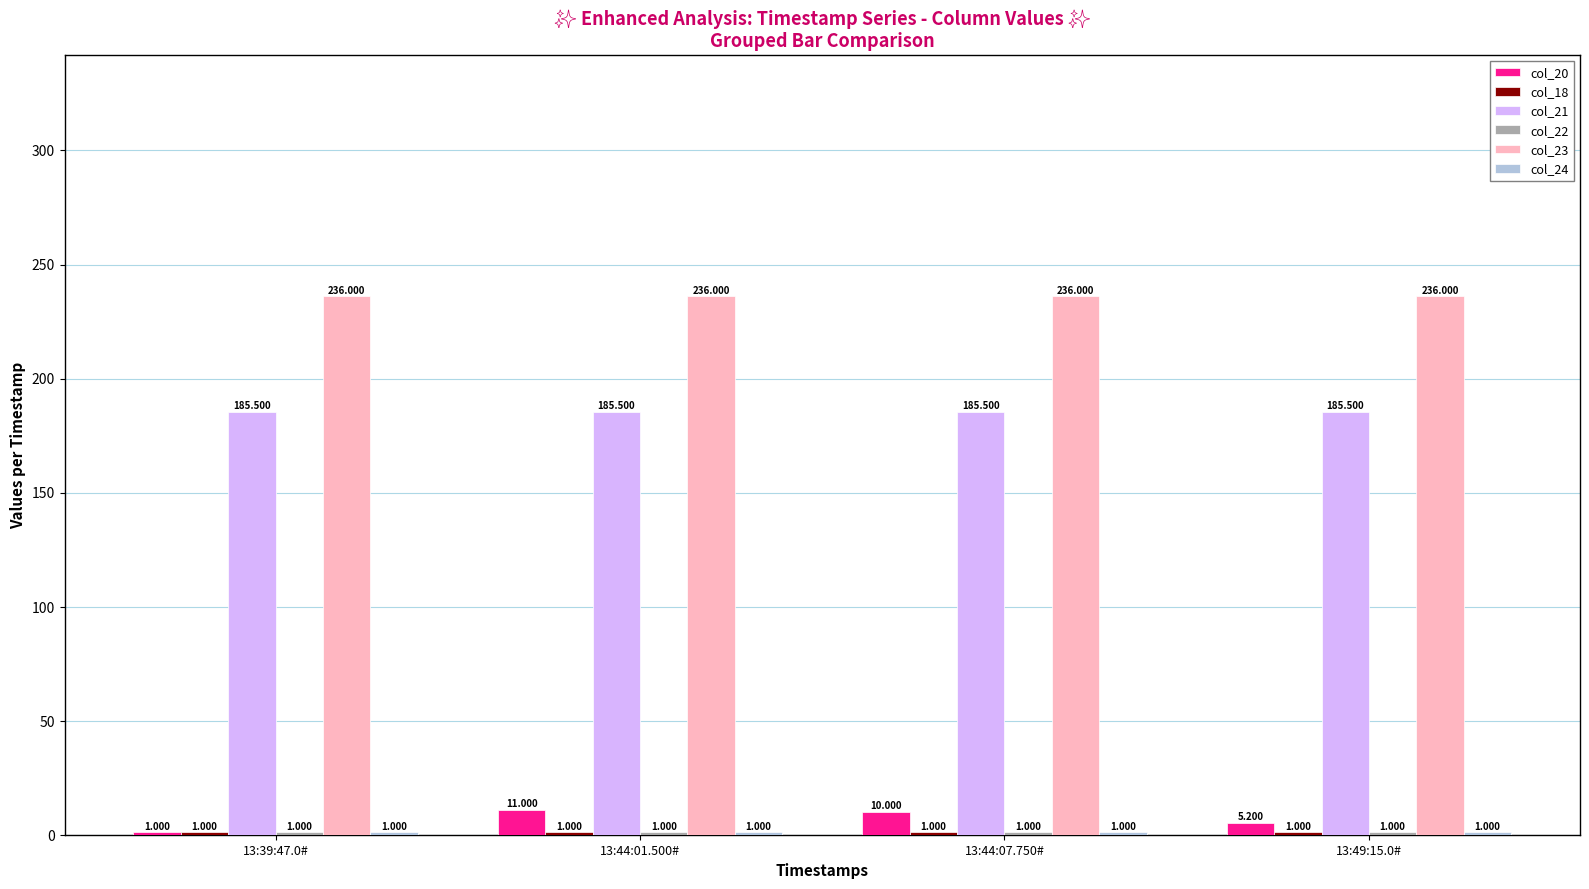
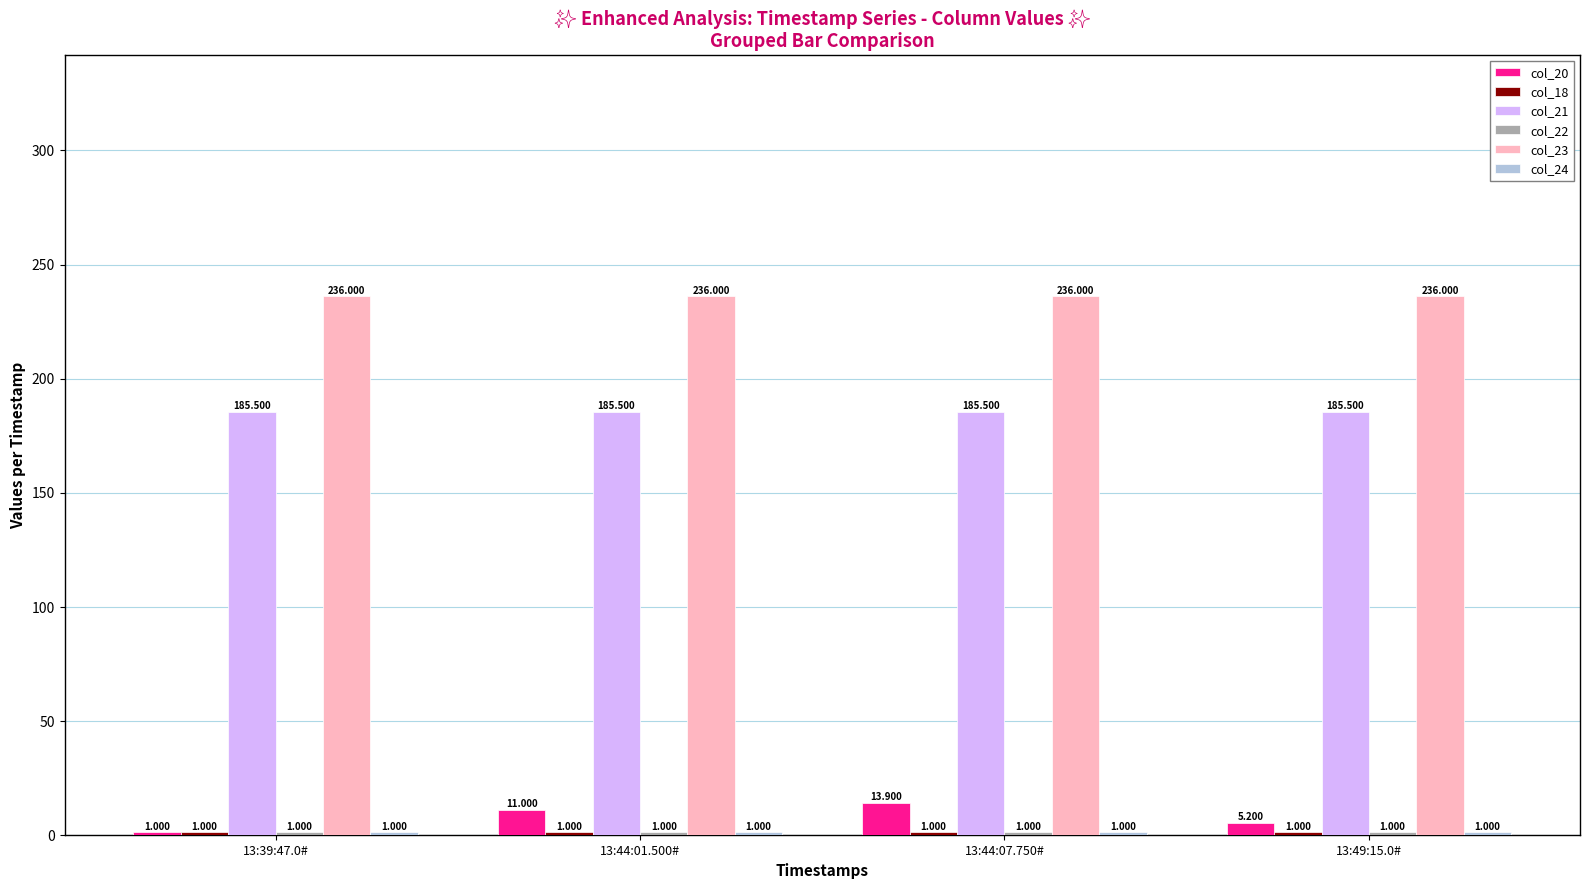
col_20, 13:44:07.750#: 10.000 -> 13.900
